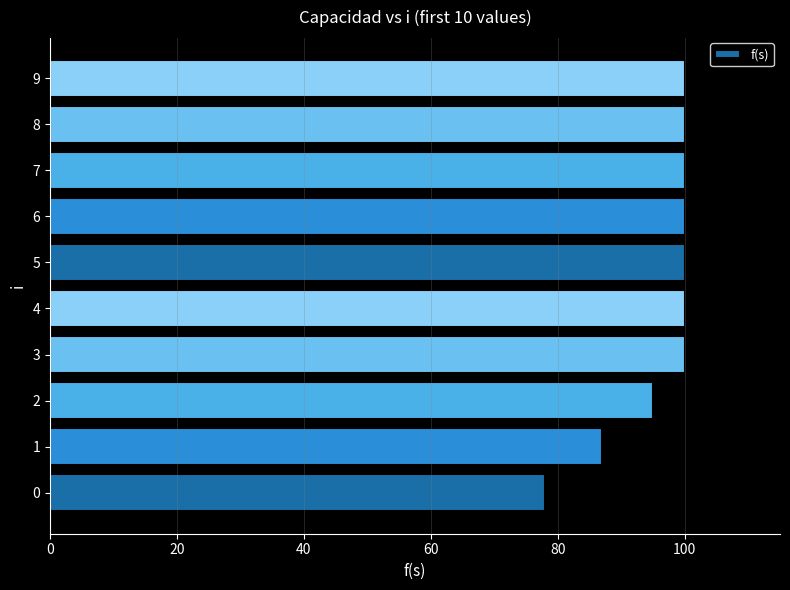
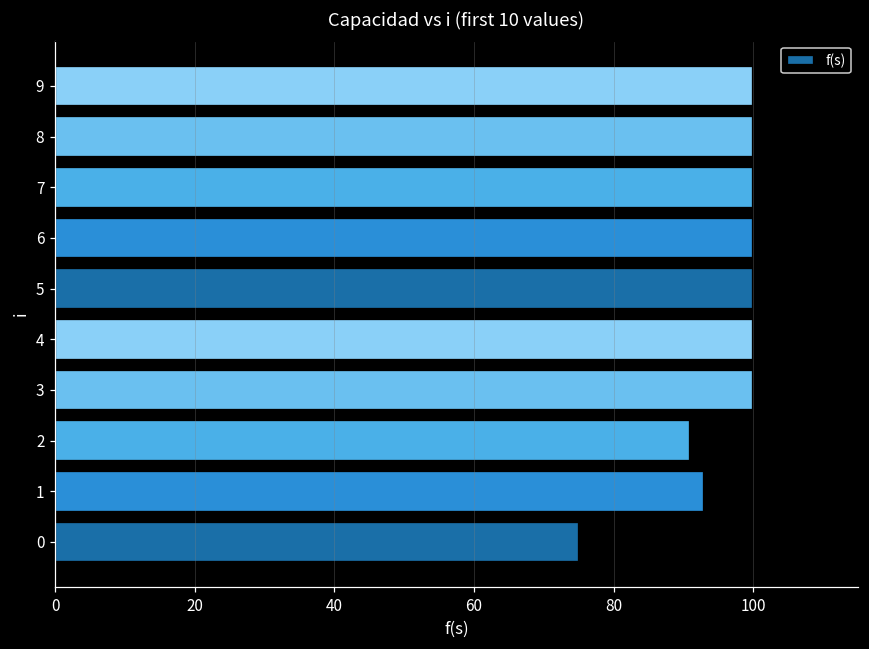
2: 95 -> 91
1: 87 -> 93
0: 78 -> 75
